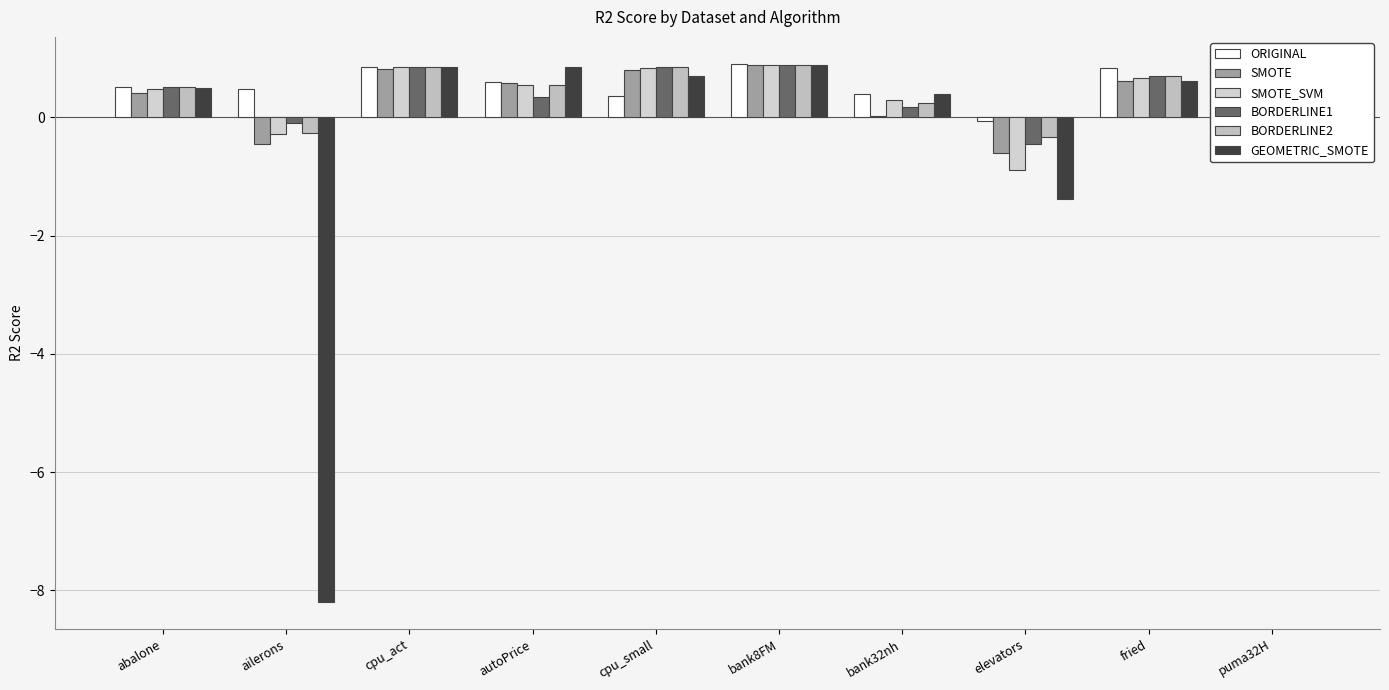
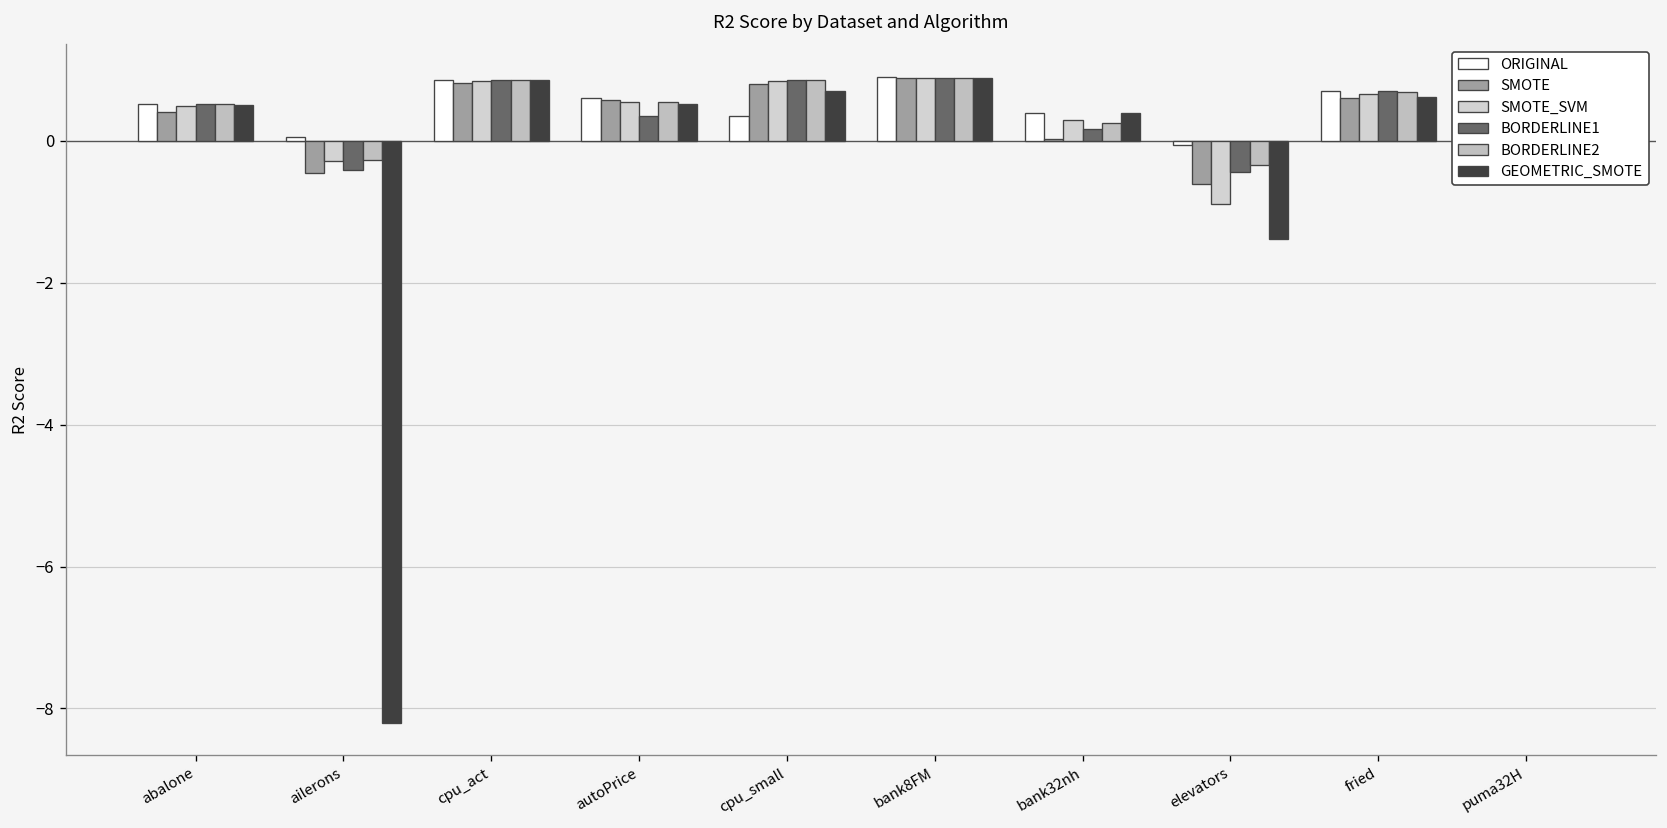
ORIGINAL, ailerons: 0.5 -> 0.0
BORDERLINE1, ailerons: -0.1 -> -0.4
GEOMETRIC_SMOTE, autoPrice: 0.9 -> 0.5
ORIGINAL, fried: 0.8 -> 0.7
